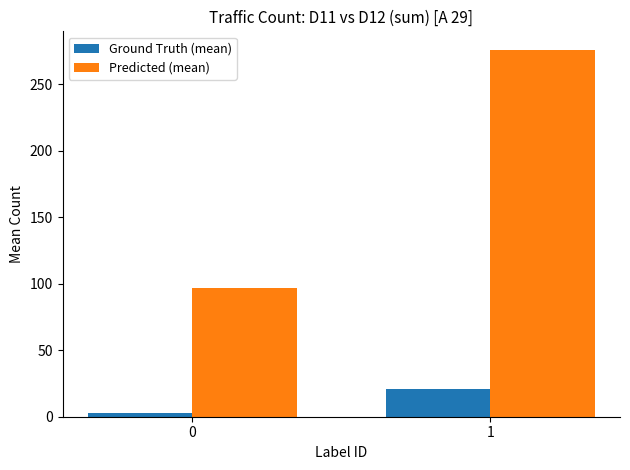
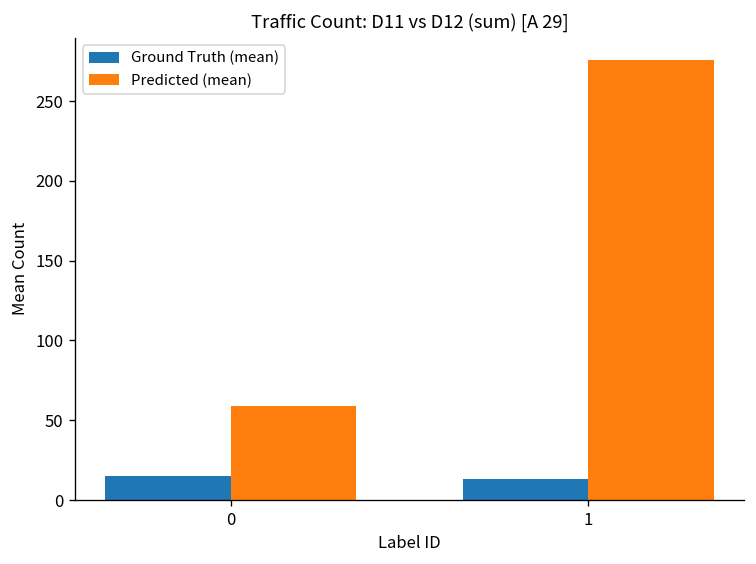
Ground Truth (mean), 0: 3 -> 15
Predicted (mean), 0: 97 -> 59
Ground Truth (mean), 1: 21 -> 13
